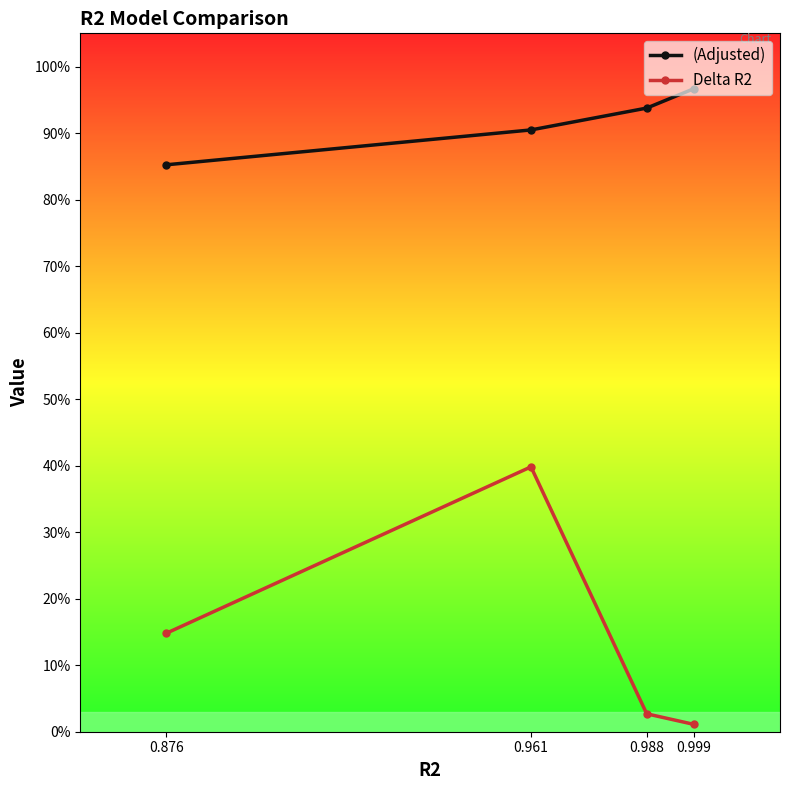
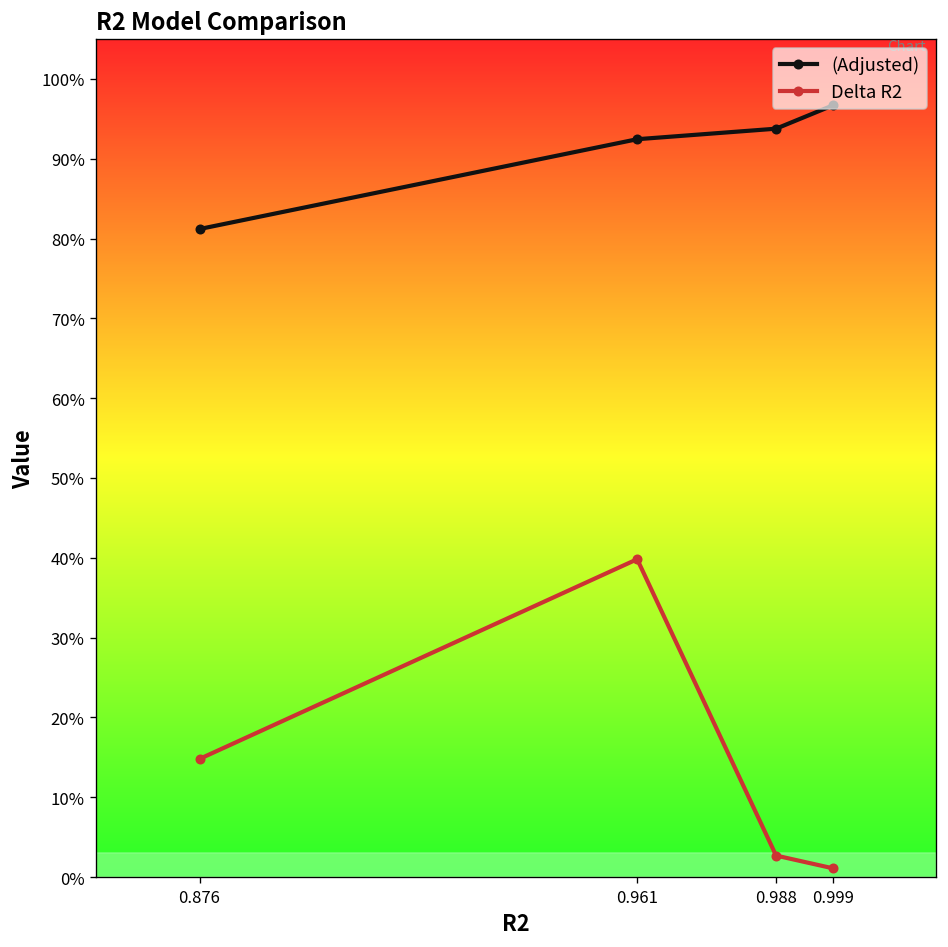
(Adjusted), 0.876: 85% -> 81%
(Adjusted), 0.961: 90% -> 92%
